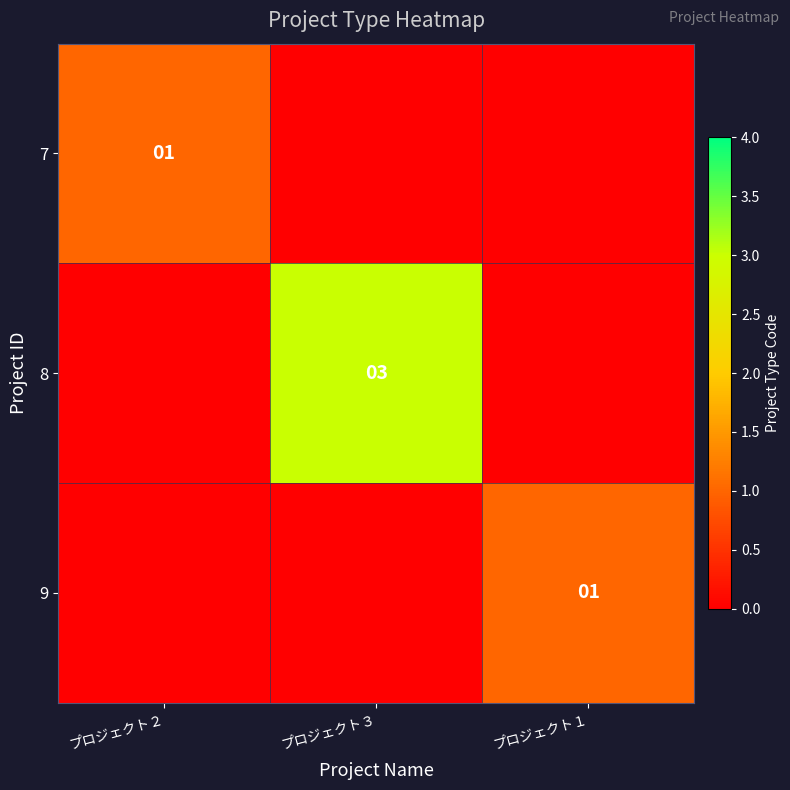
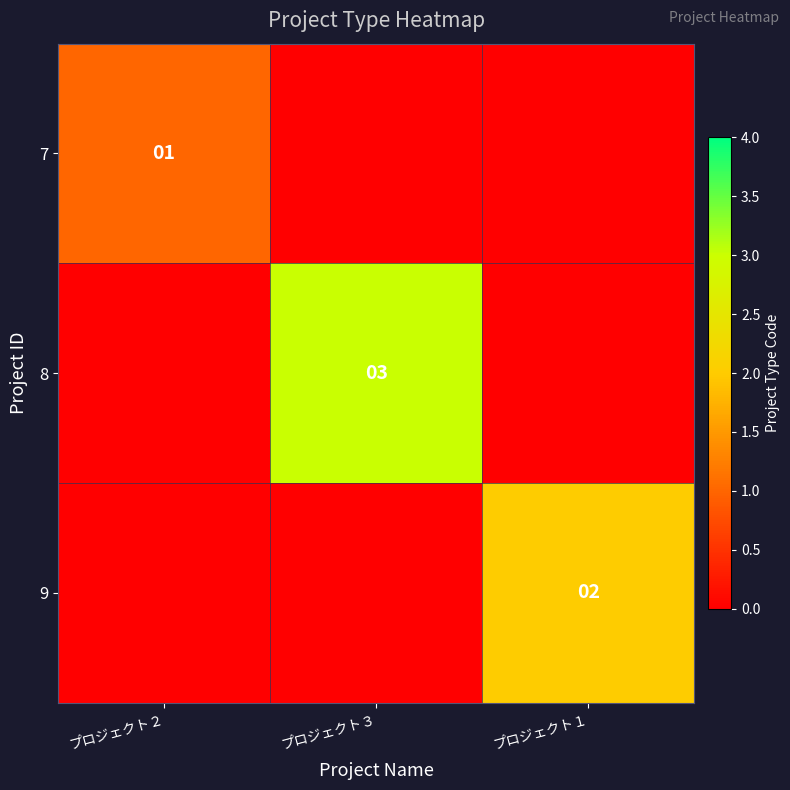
9, プロジェクト１: 01 -> 02
